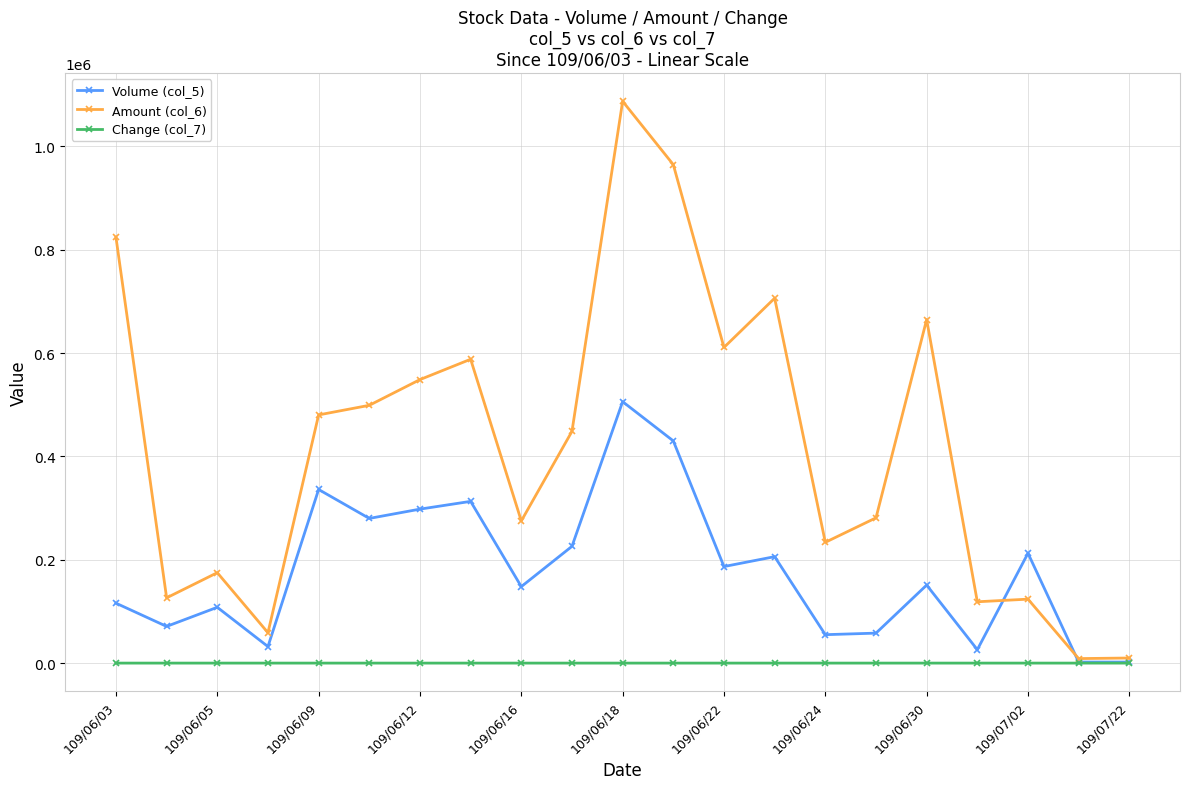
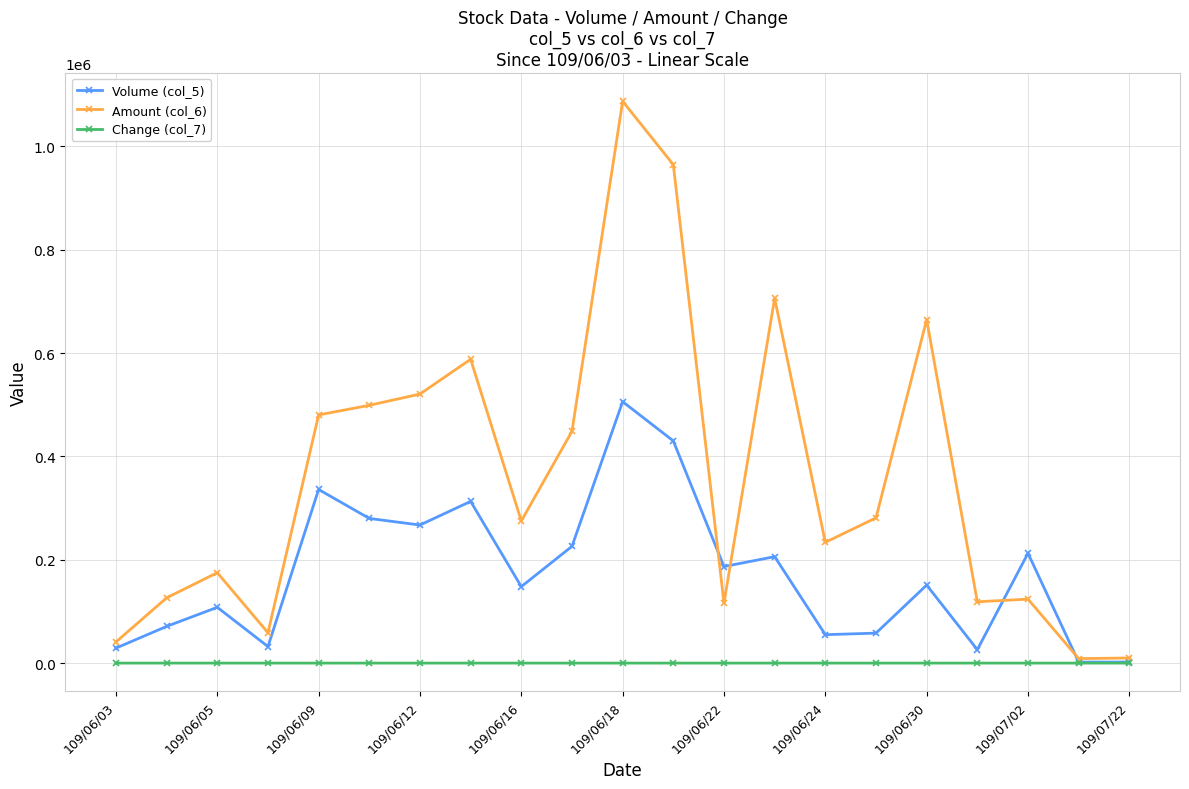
Volume (col_5), 109/06/03: 120000 -> 30000
Amount (col_6), 109/06/03: 820000 -> 40000
Volume (col_5), 109/06/12: 300000 -> 270000
Amount (col_6), 109/06/12: 550000 -> 520000
Amount (col_6), 109/06/22: 610000 -> 120000
